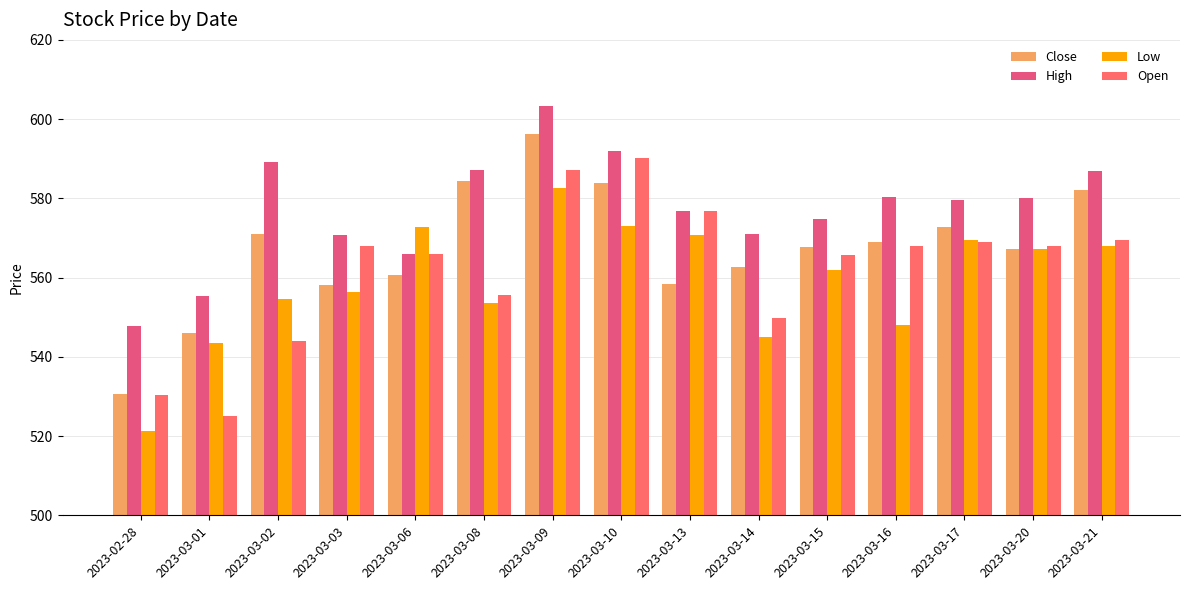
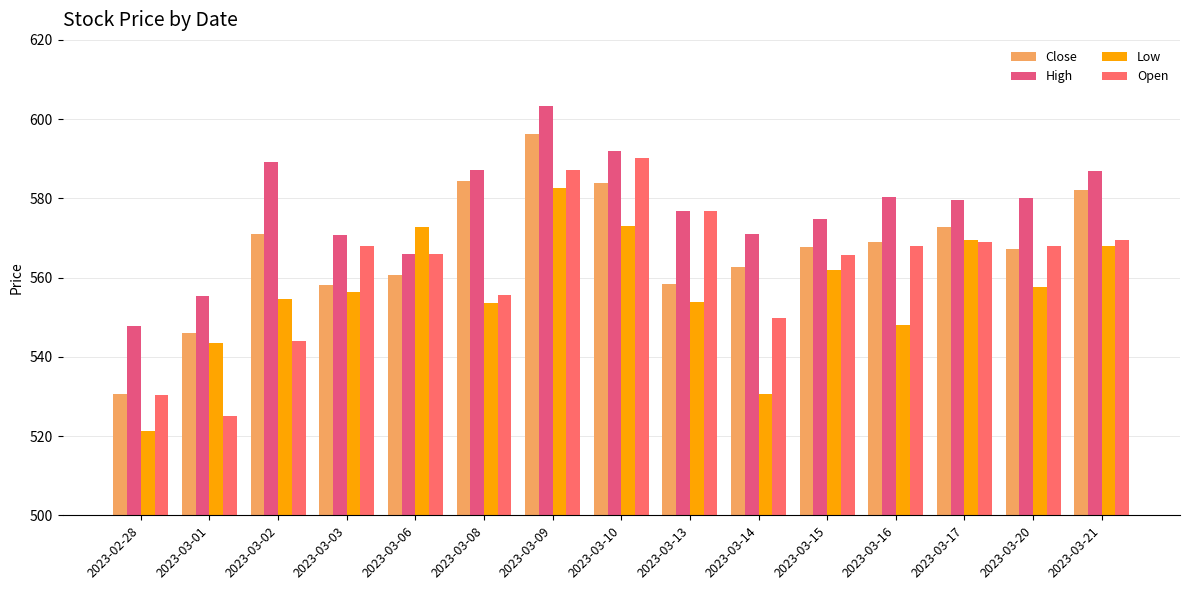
Low, 2023-03-13: 571 -> 554
Low, 2023-03-14: 545 -> 531
Low, 2023-03-20: 567 -> 558
